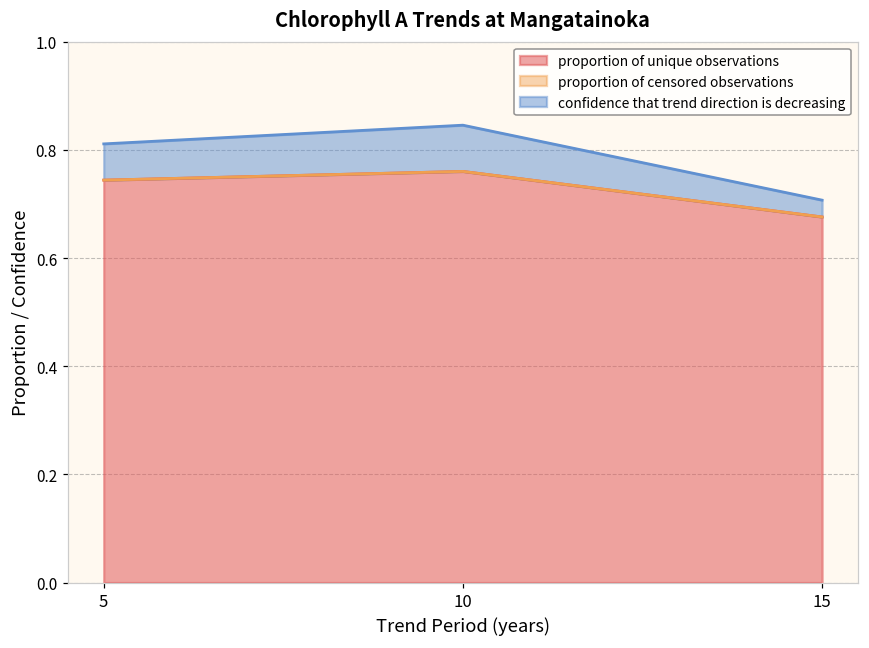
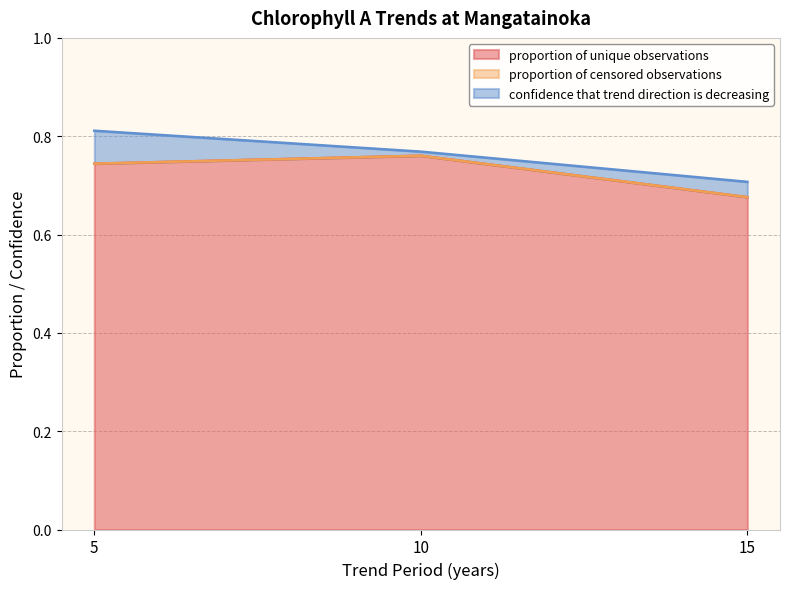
confidence that trend direction is decreasing, 10: 0.09 -> 0.01
